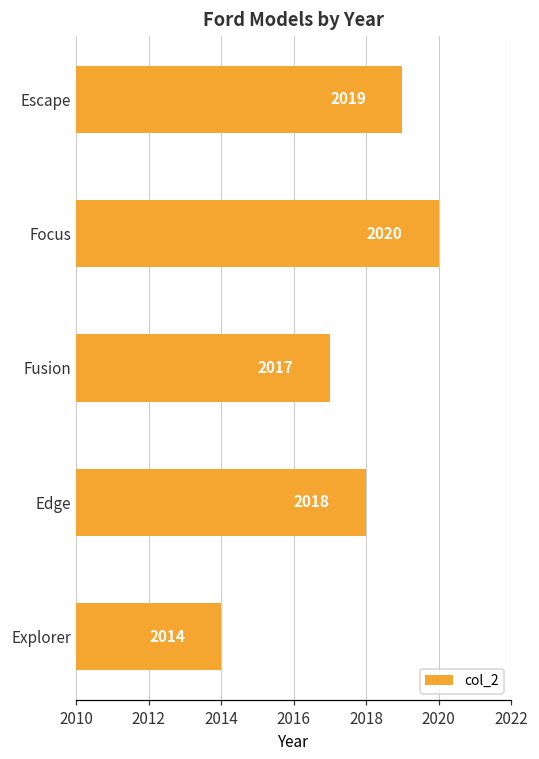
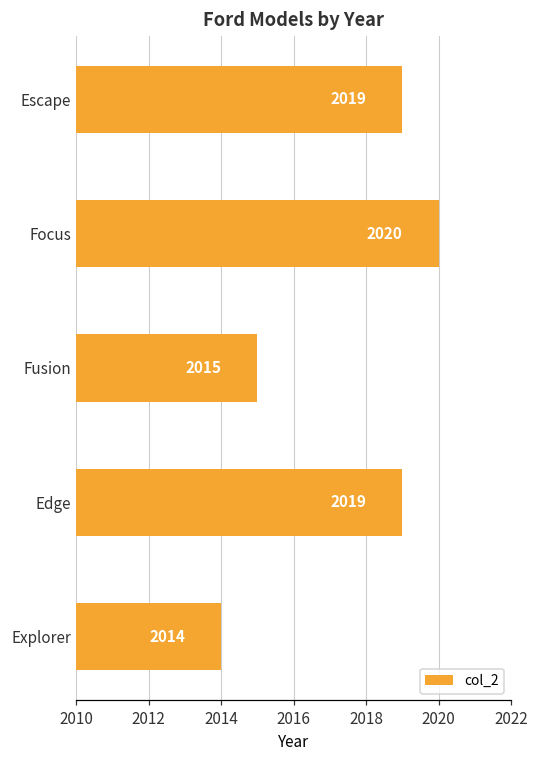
Fusion: 2017 -> 2015
Edge: 2018 -> 2019
